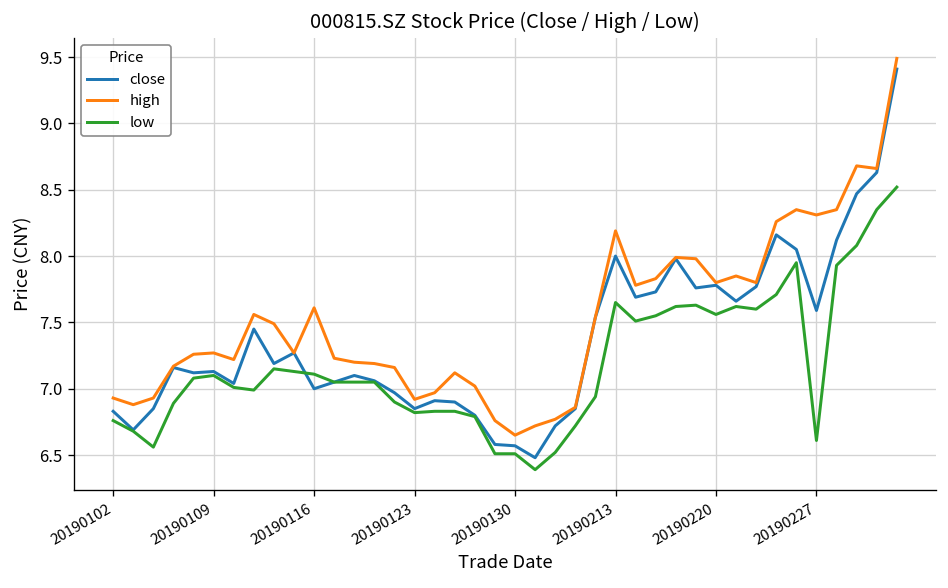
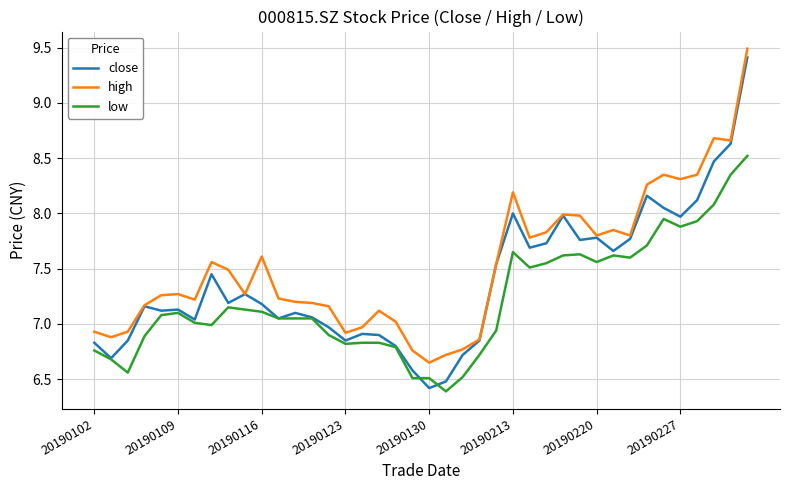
close, 20190116: 7.00 -> 7.18
close, 20190130: 6.57 -> 6.42
close, 20190227: 7.59 -> 7.97
low, 20190227: 6.61 -> 7.88
